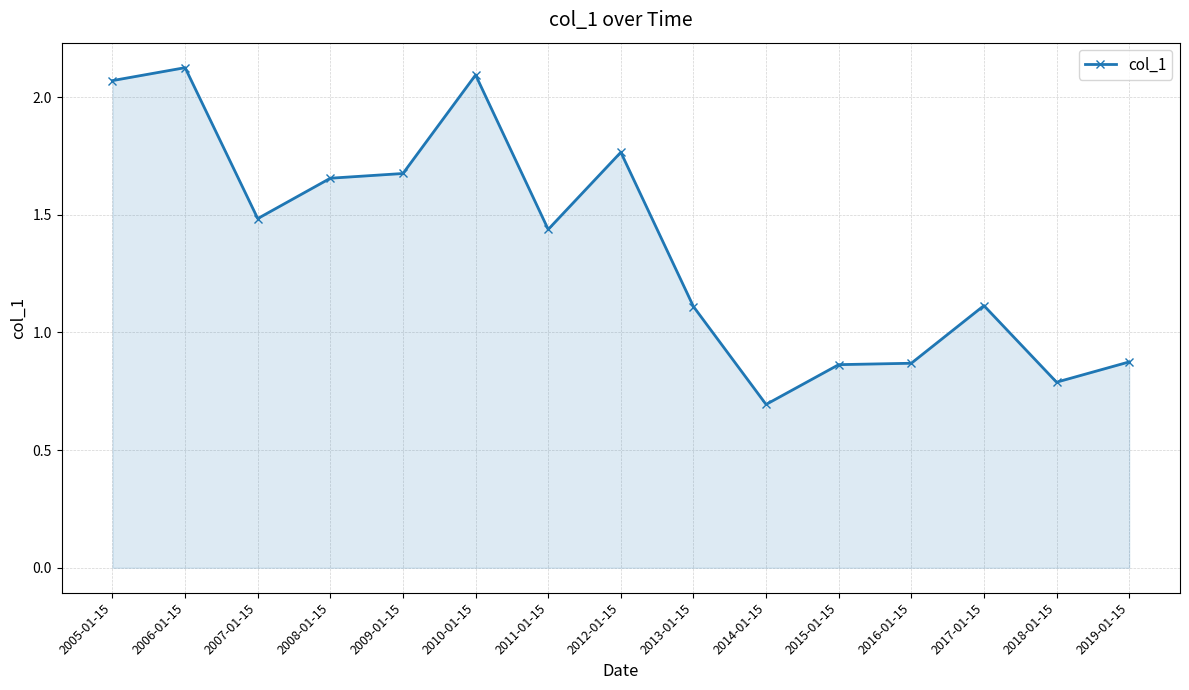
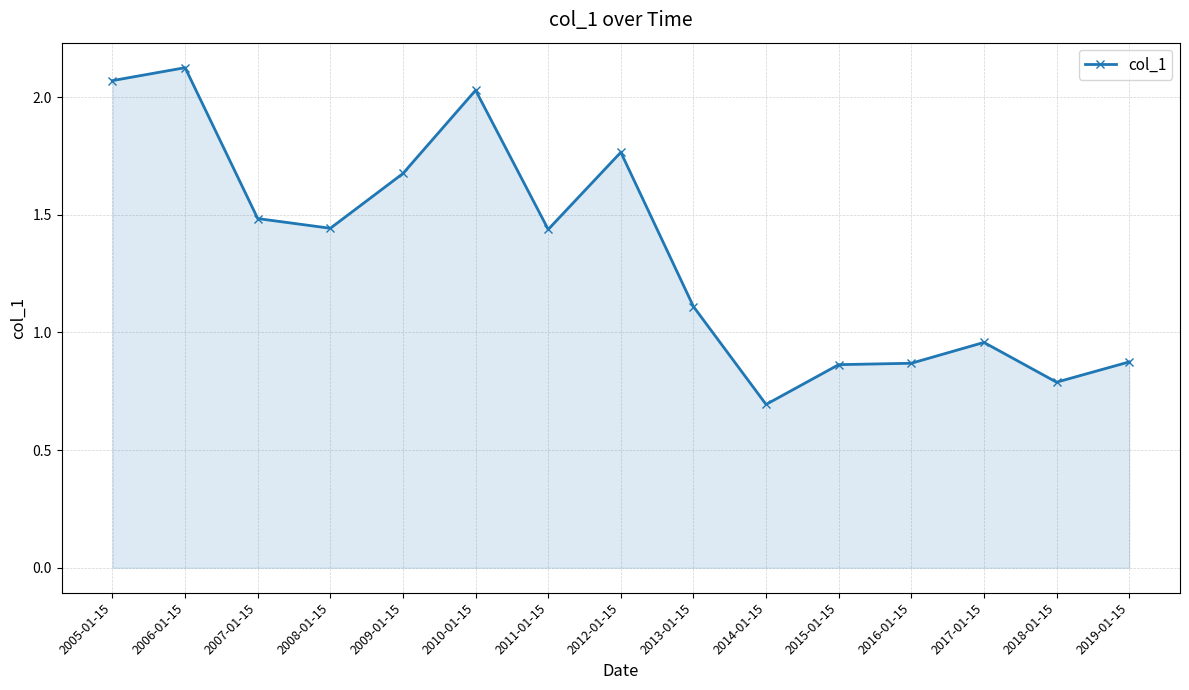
2008-01-15: 1.66 -> 1.44
2010-01-15: 2.09 -> 2.03
2017-01-15: 1.11 -> 0.96
